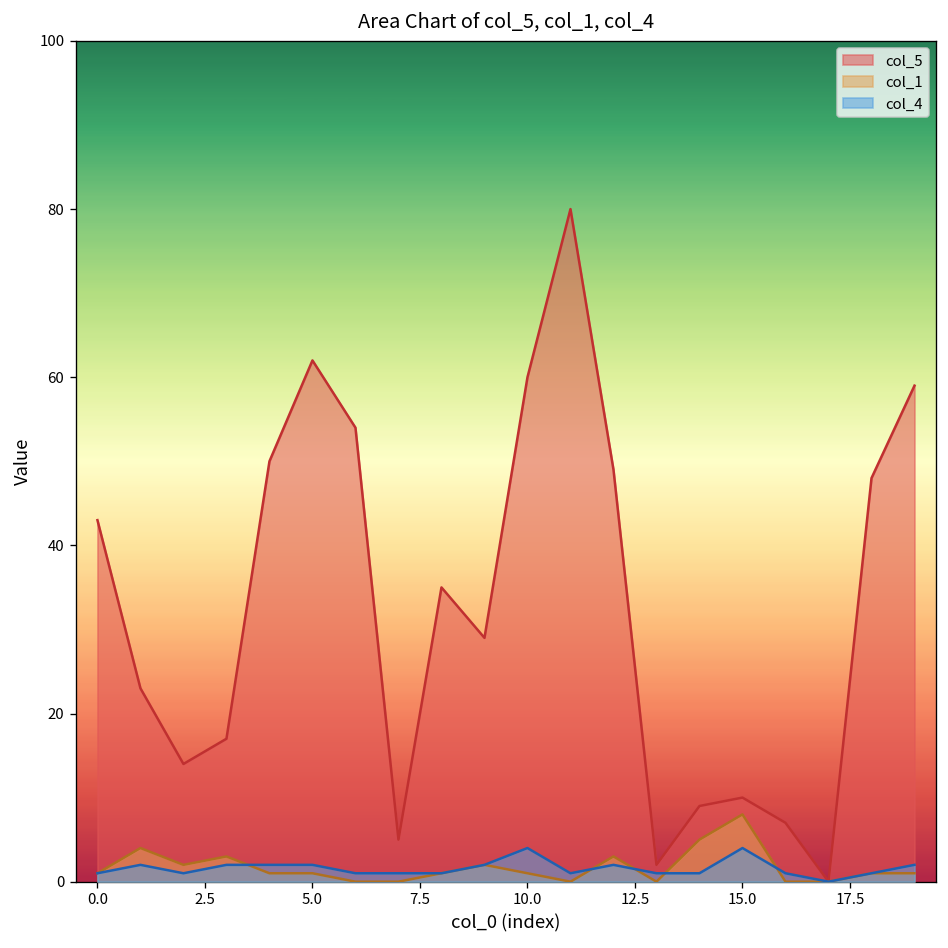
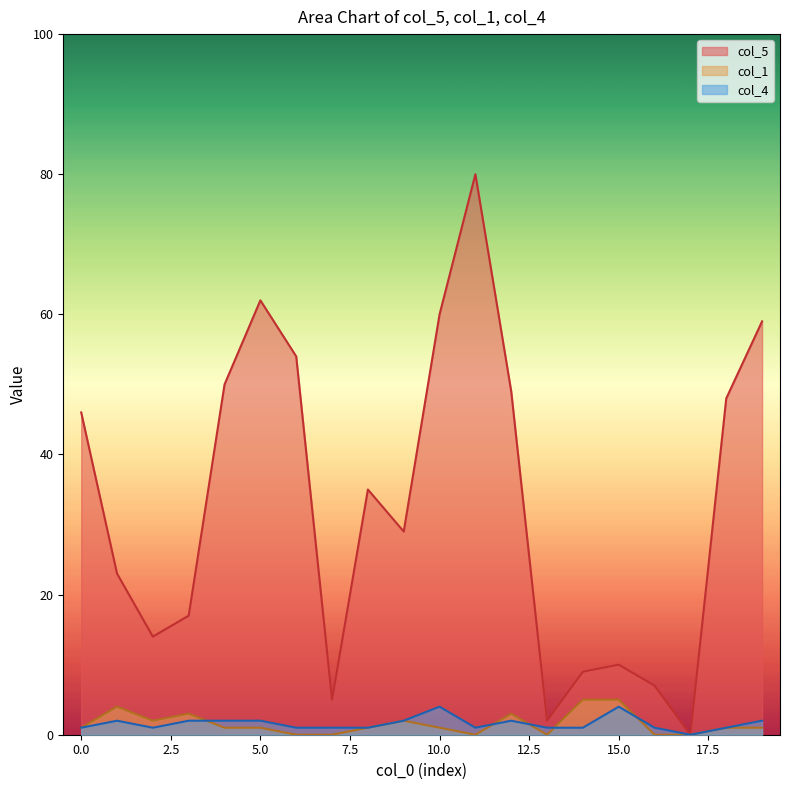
col_5, 0.0: 43 -> 46
col_1, 15.0: 8 -> 5
